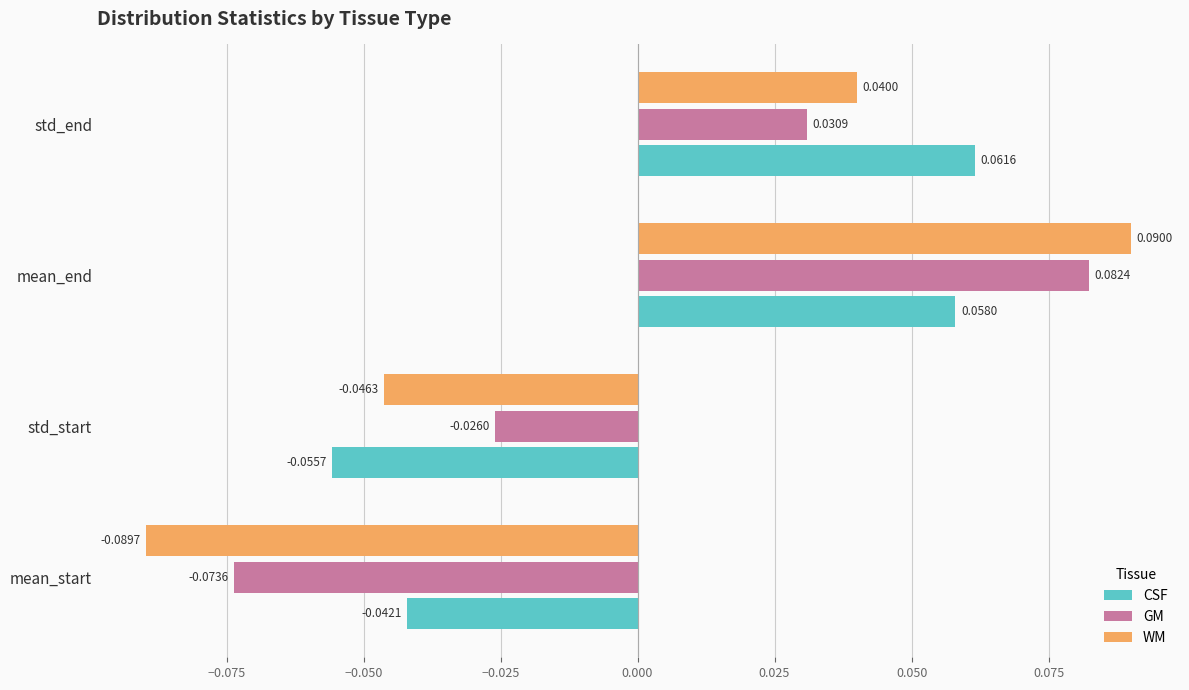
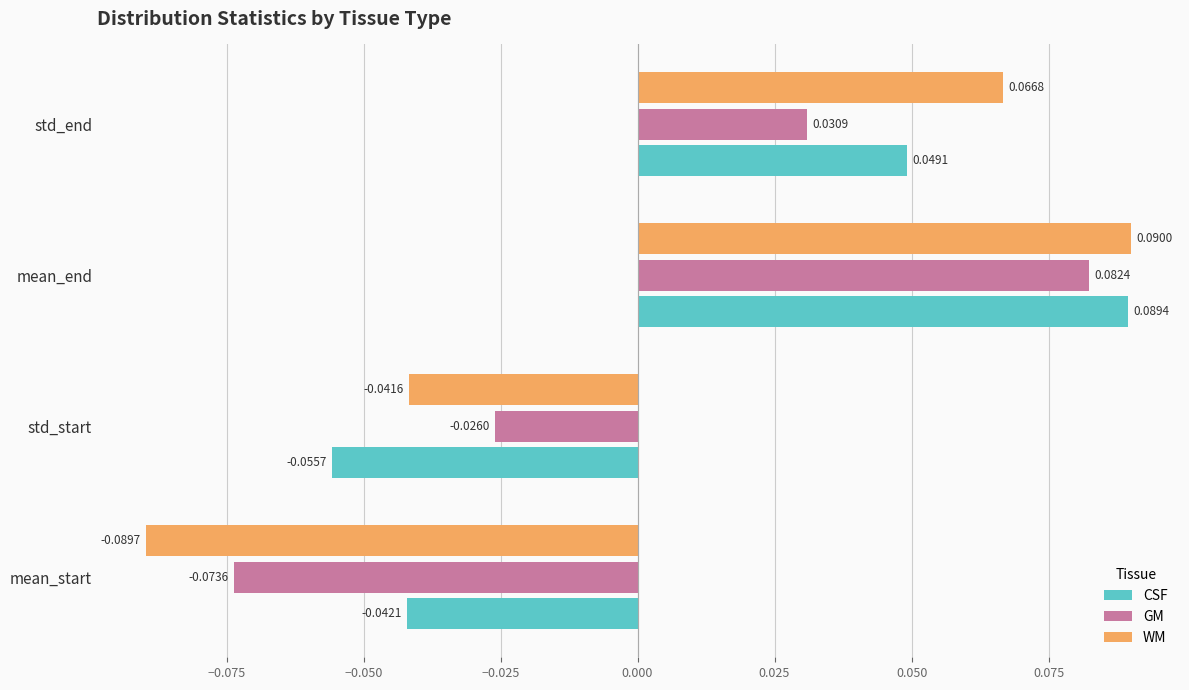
WM, std_end: 0.0400 -> 0.0668
CSF, std_end: 0.0616 -> 0.0491
CSF, mean_end: 0.0580 -> 0.0894
WM, std_start: -0.0463 -> -0.0416
